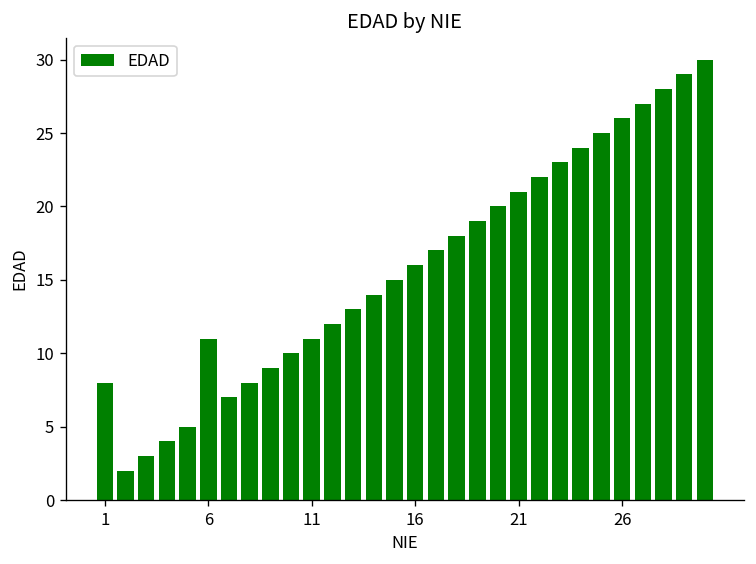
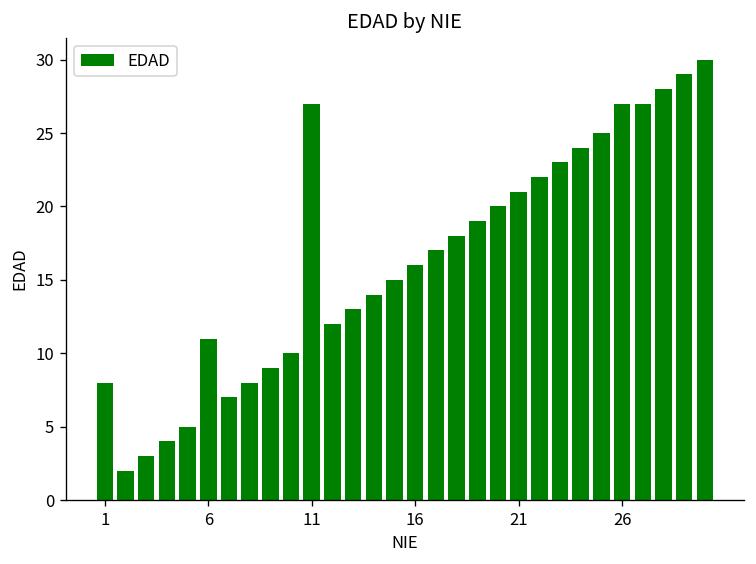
11: 11 -> 27
26: 26 -> 27
